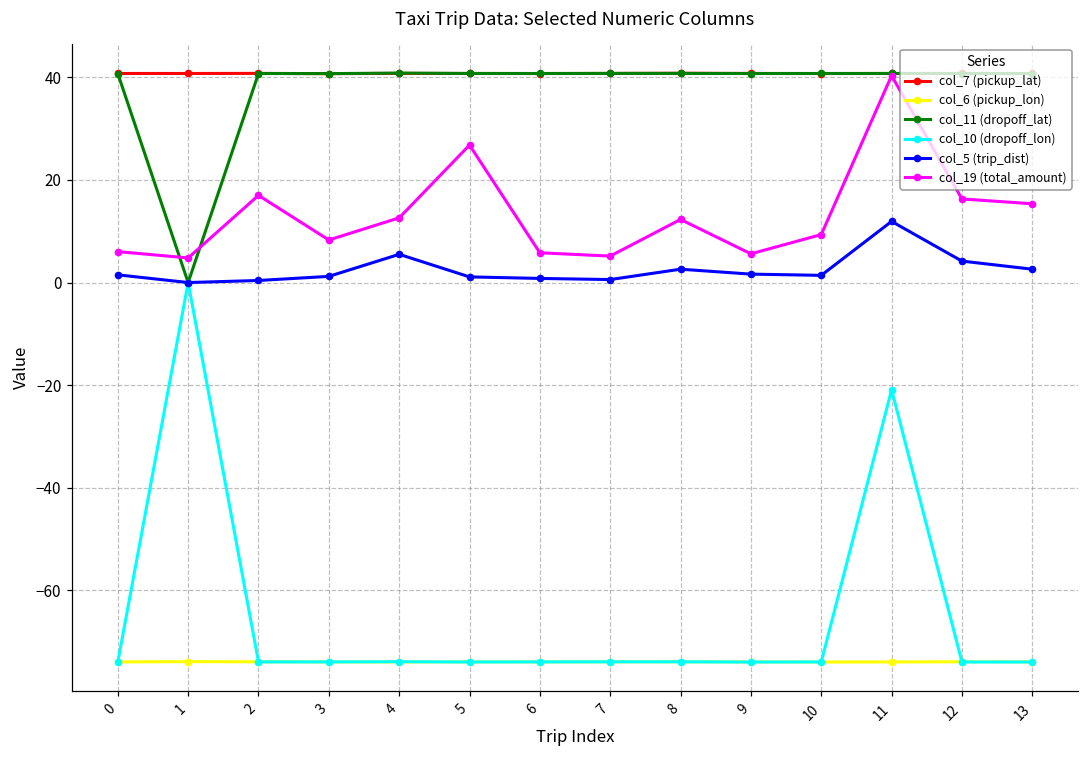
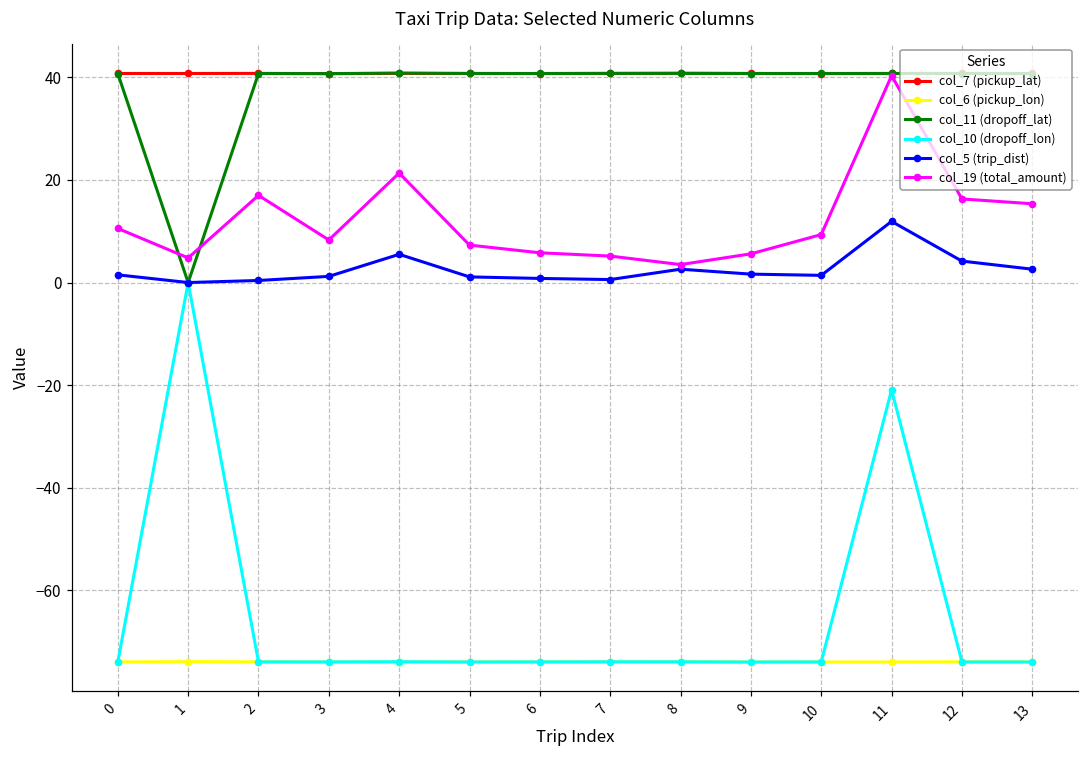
col_19 (total_amount), 0: 6 -> 11
col_19 (total_amount), 4: 13 -> 21
col_19 (total_amount), 5: 27 -> 7
col_19 (total_amount), 8: 12 -> 4
